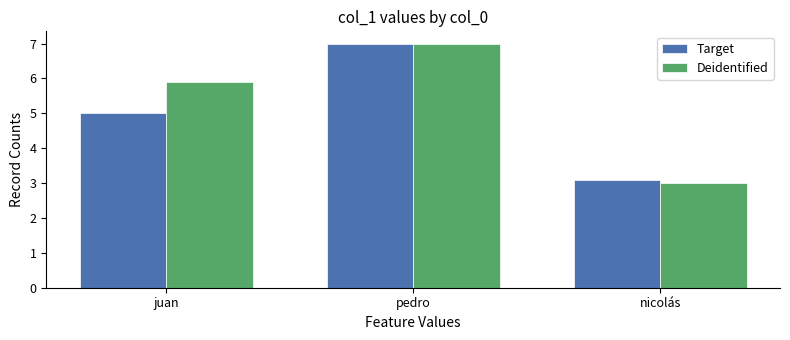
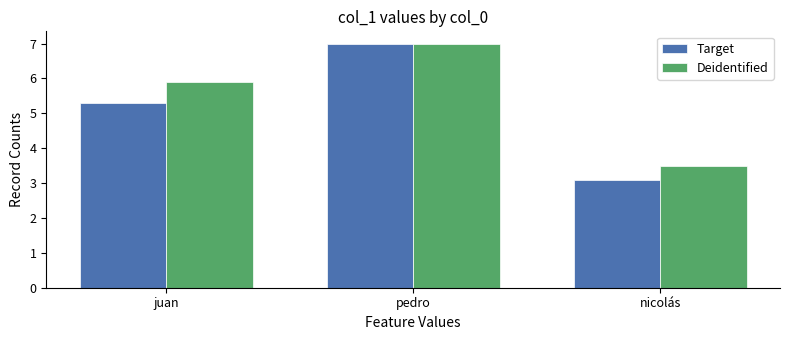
Target, juan: 5.0 -> 5.3
Deidentified, nicolás: 3.0 -> 3.5
